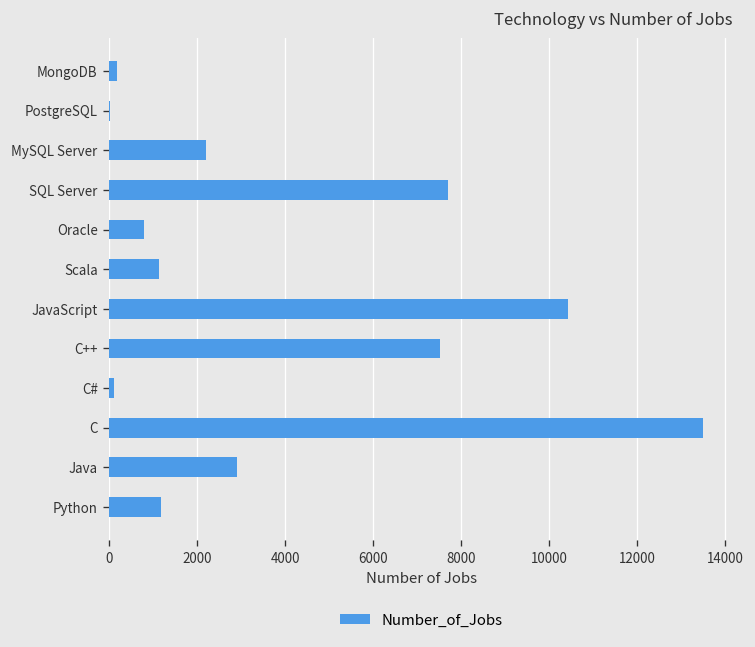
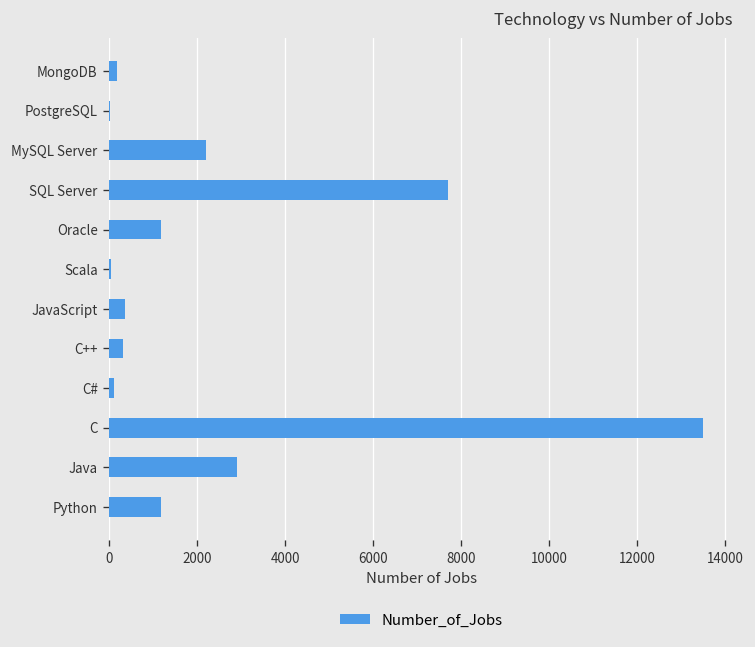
Oracle: 800 -> 1200
Scala: 1100 -> 0
JavaScript: 10400 -> 400
C++: 7500 -> 300
